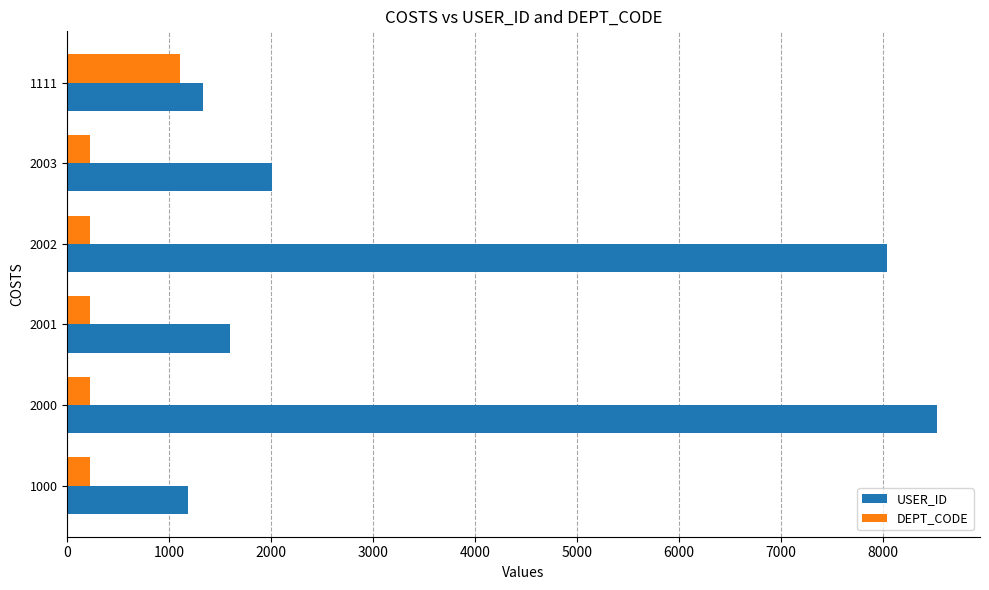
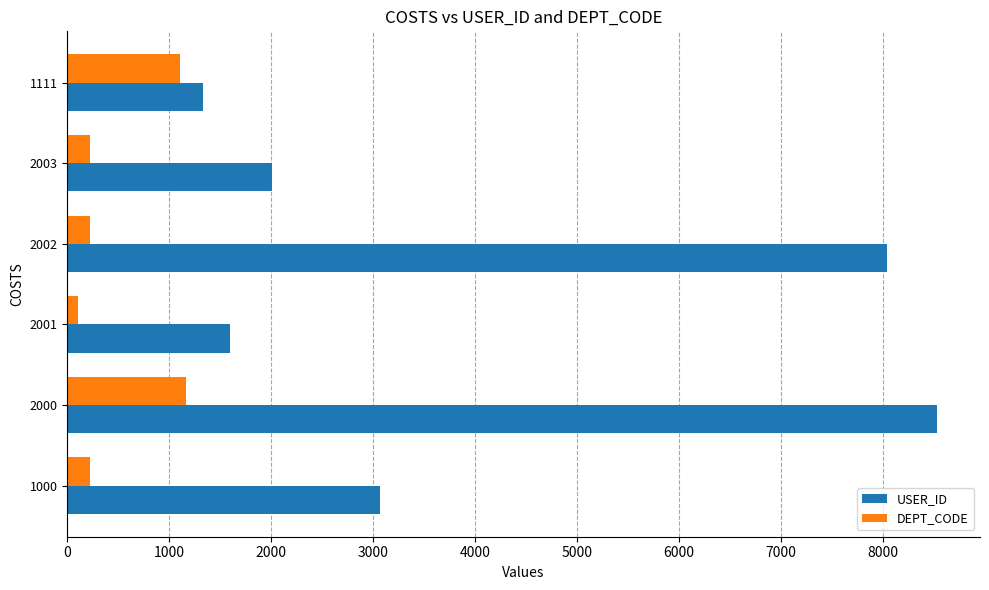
DEPT_CODE, 2001: 220 -> 110
DEPT_CODE, 2000: 220 -> 1160
USER_ID, 1000: 1180 -> 3070
